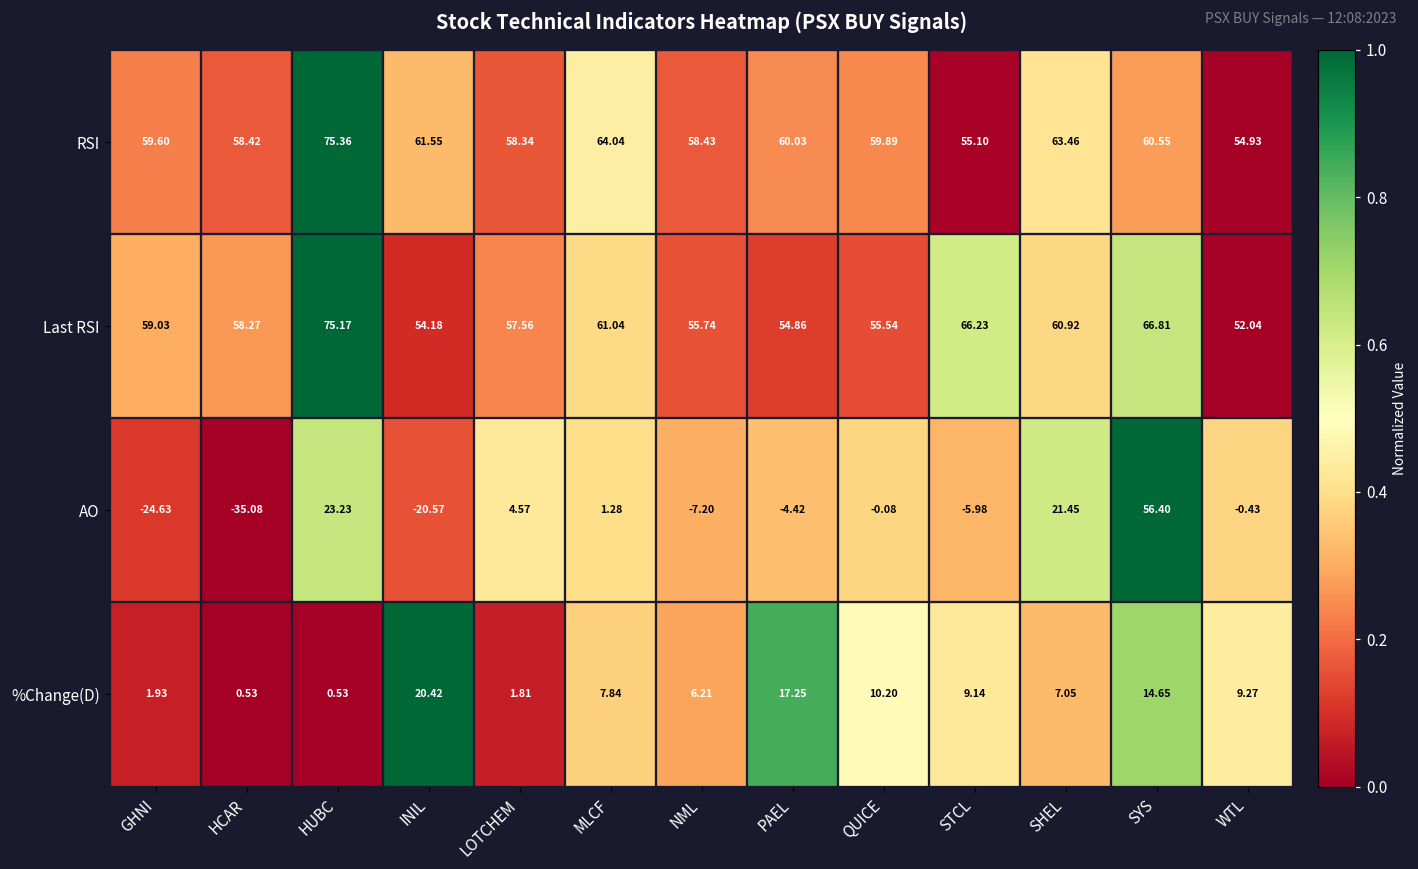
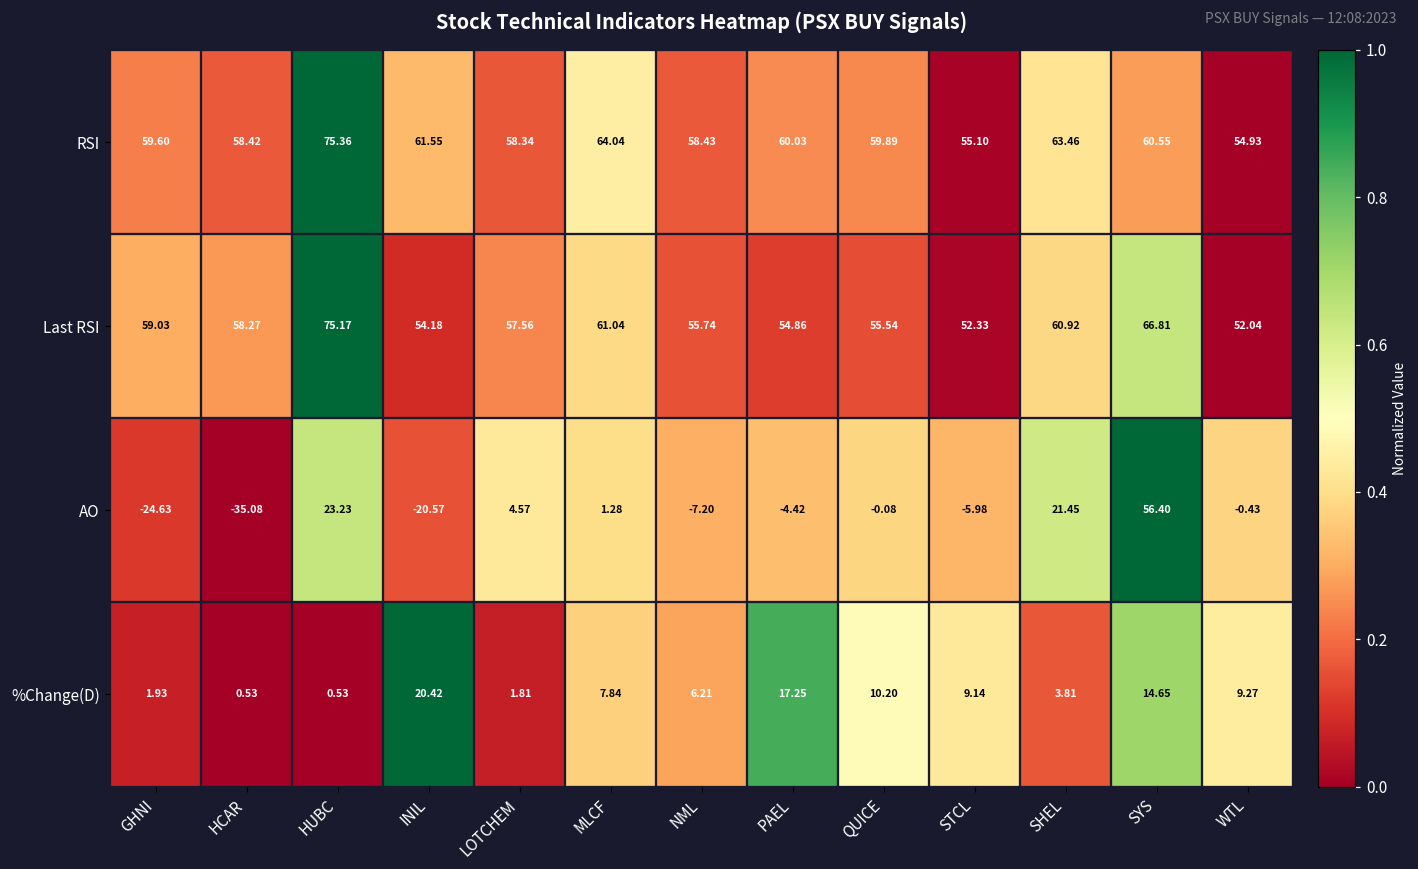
Last RSI, STCL: 66.23 -> 52.33
%Change(D), SHEL: 7.05 -> 3.81
